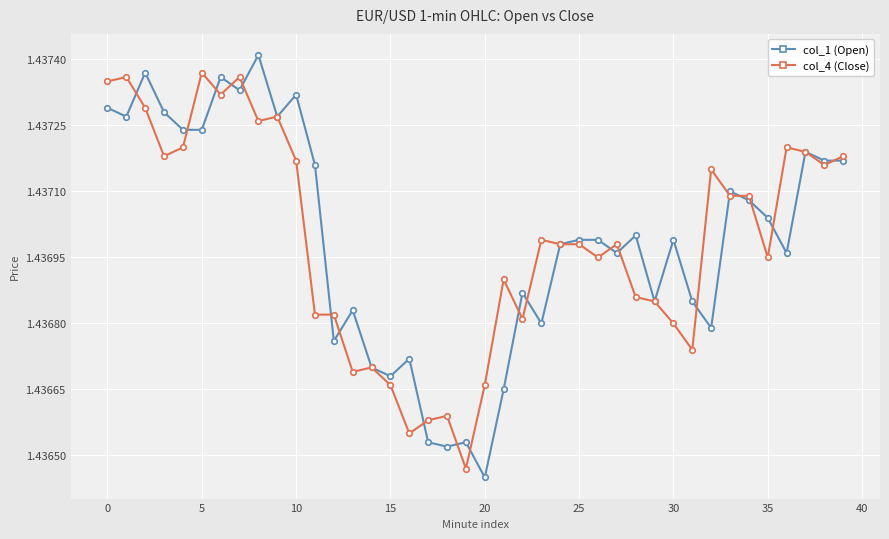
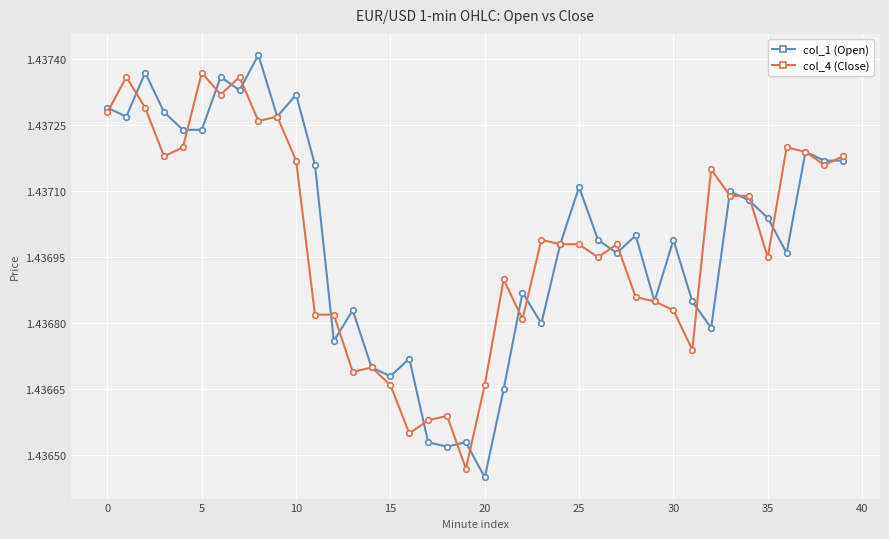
col_4 (Close), 0: 1.43735 -> 1.43728
col_1 (Open), 25: 1.43699 -> 1.43711
col_4 (Close), 30: 1.43680 -> 1.43683
